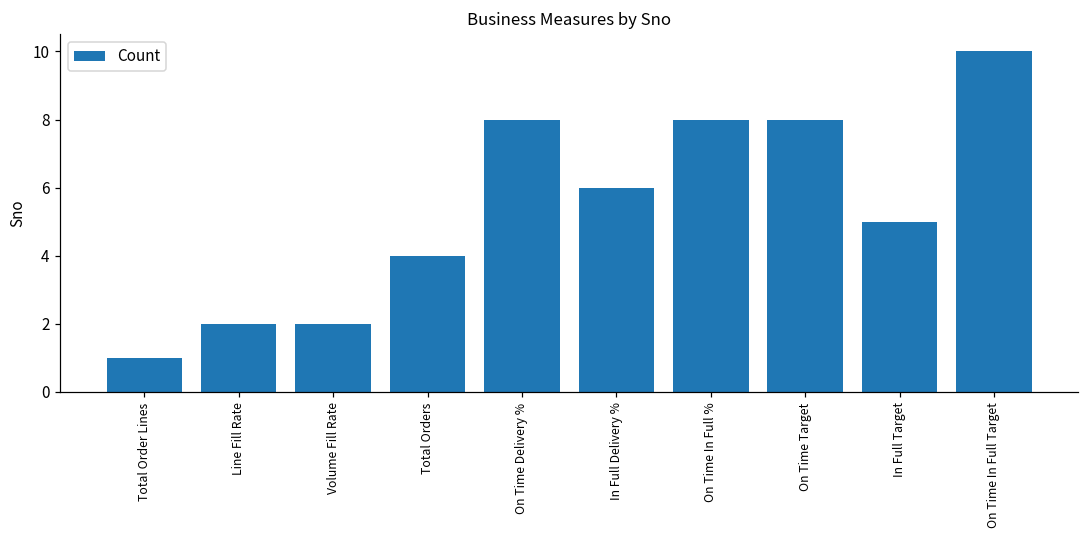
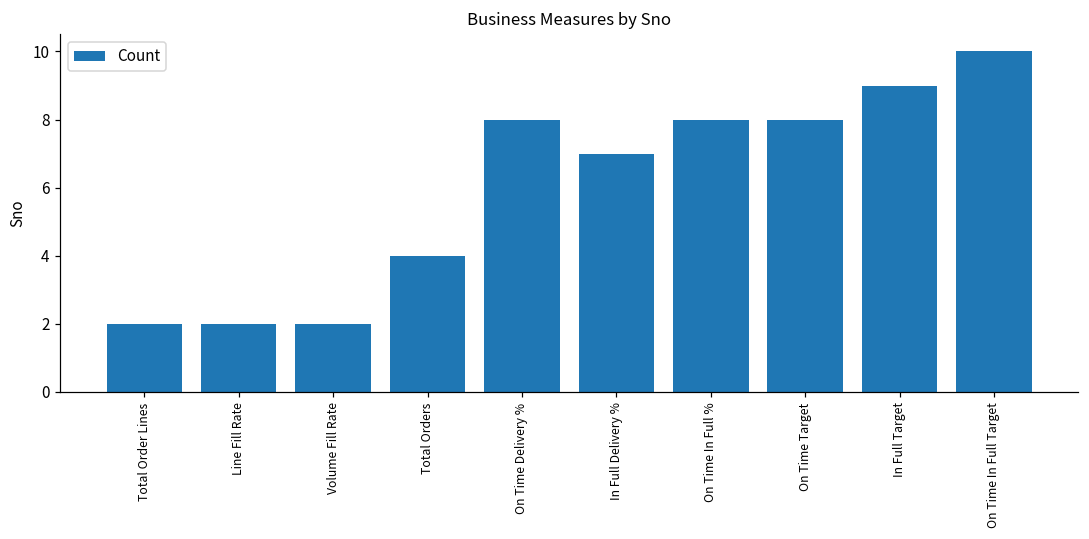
Total Order Lines: 1 -> 2
In Full Delivery %: 6 -> 7
In Full Target: 5 -> 9
